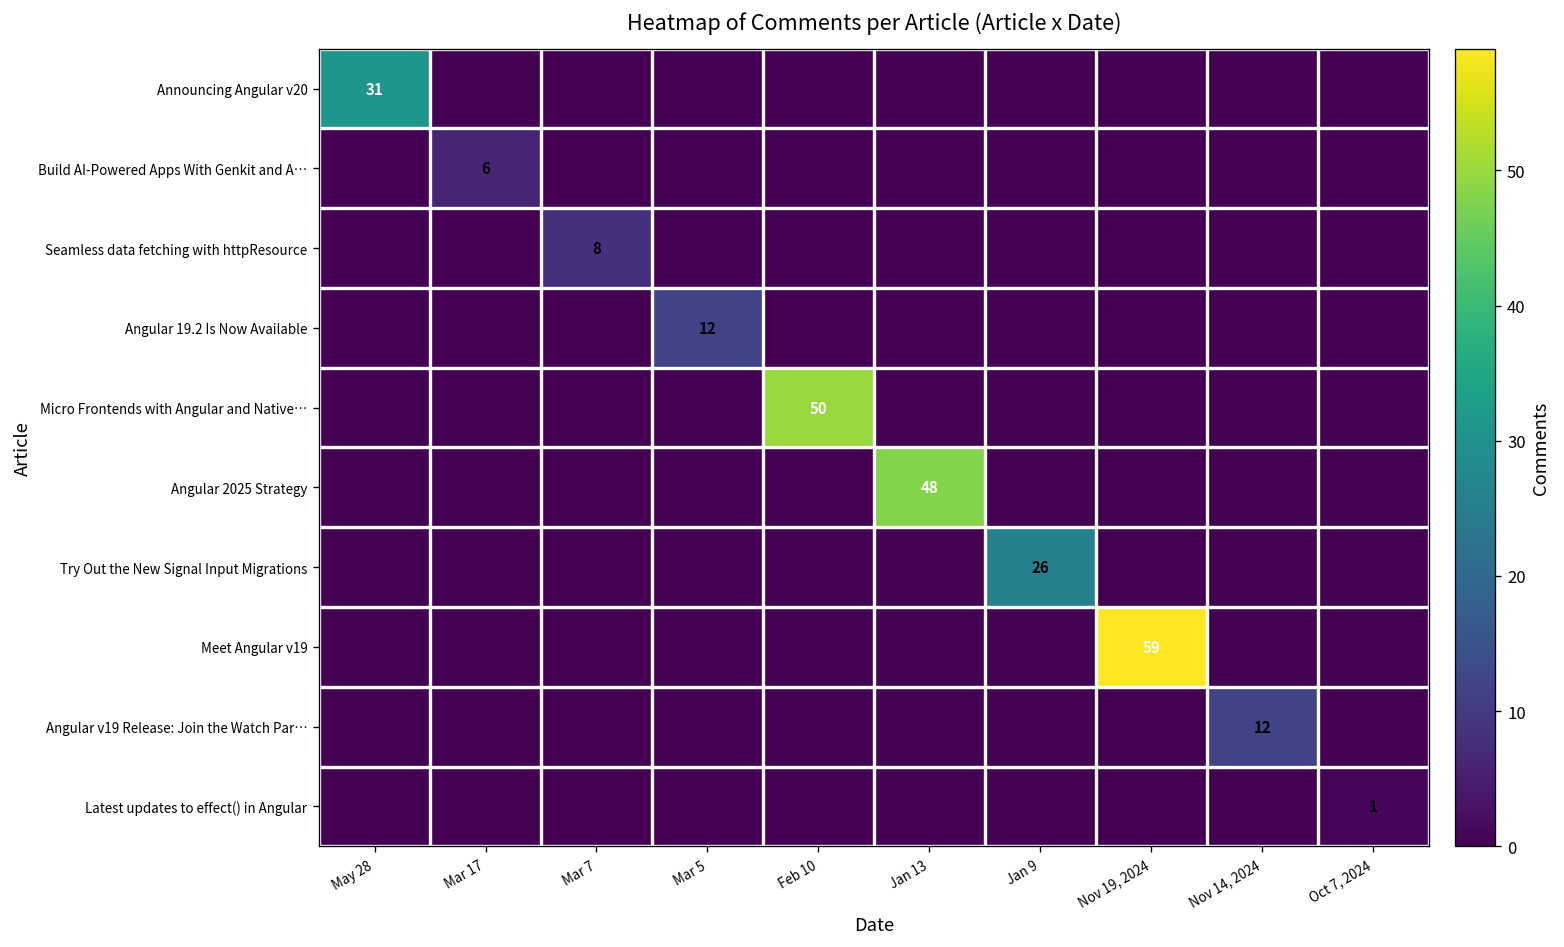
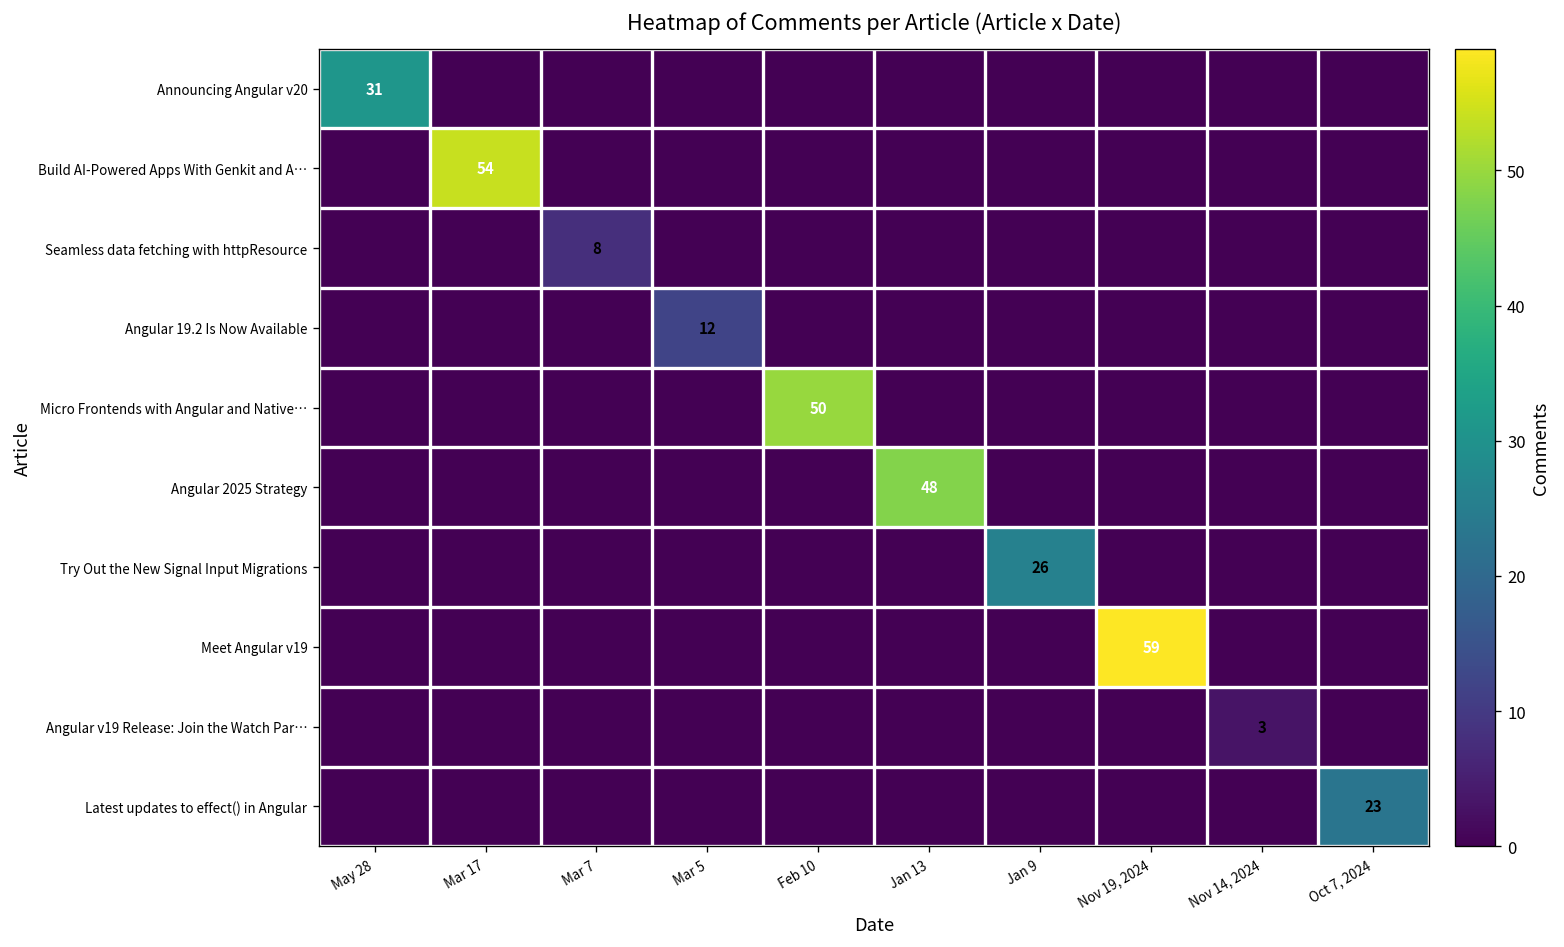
Build AI-Powered Apps With Genkit and A…, Mar 17: 6 -> 54
Angular v19 Release: Join the Watch Par…, Nov 14, 2024: 12 -> 3
Latest updates to effect() in Angular, Oct 7, 2024: 1 -> 23
